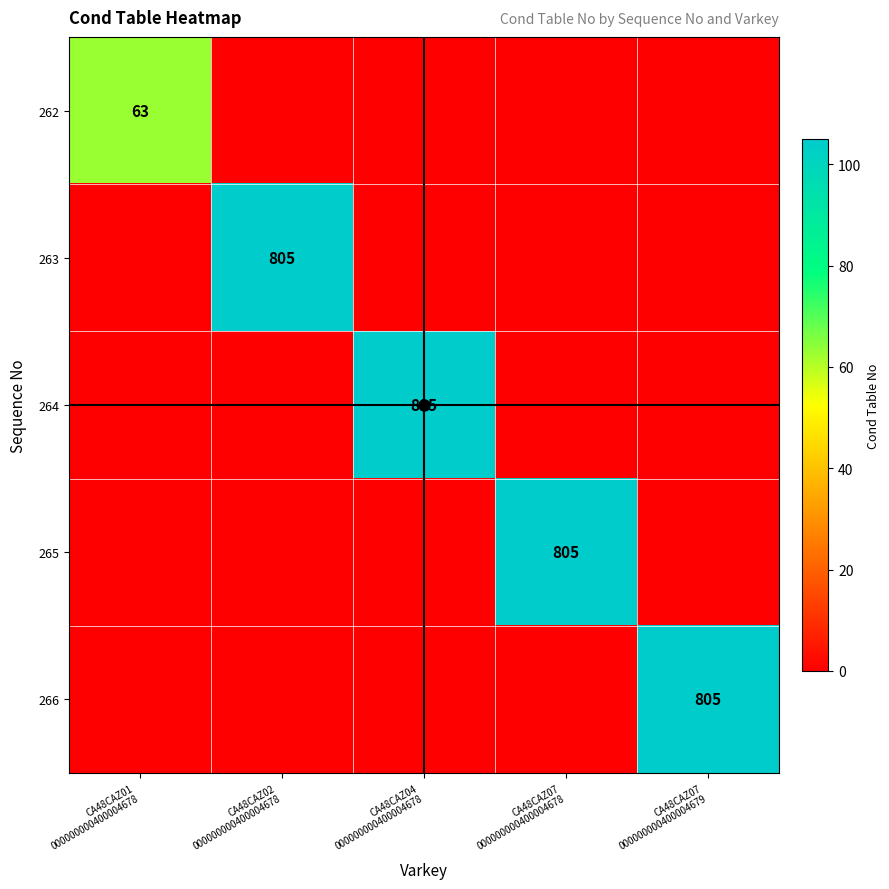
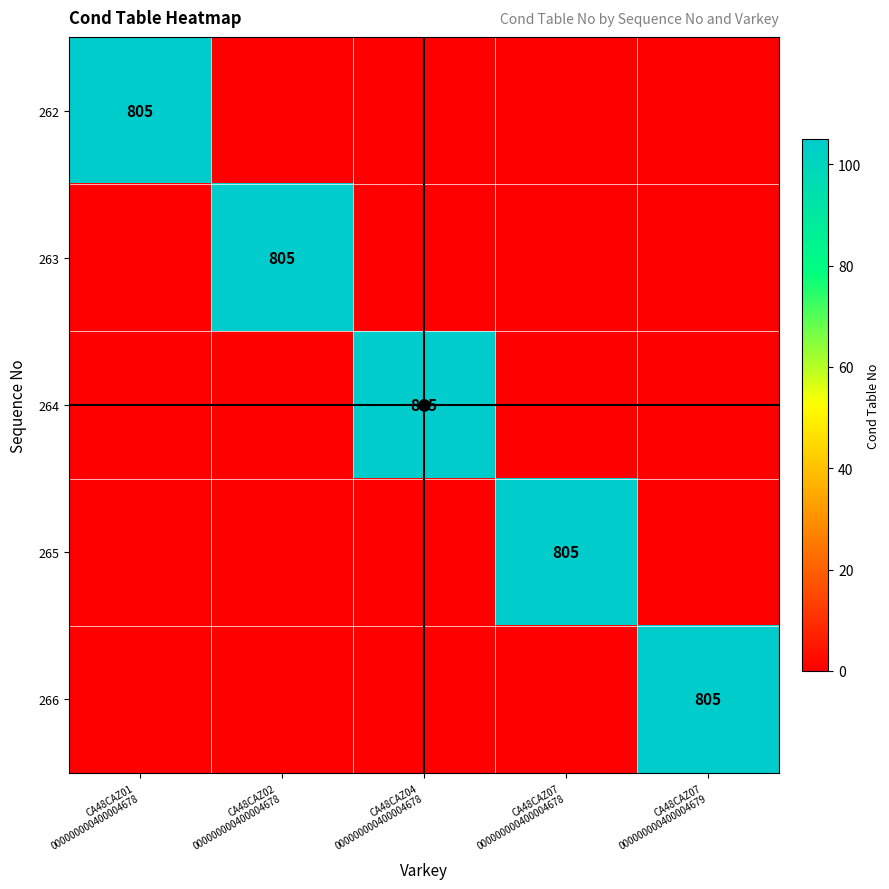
262, CA48CAZ01 000000000400004678: 63 -> 805
